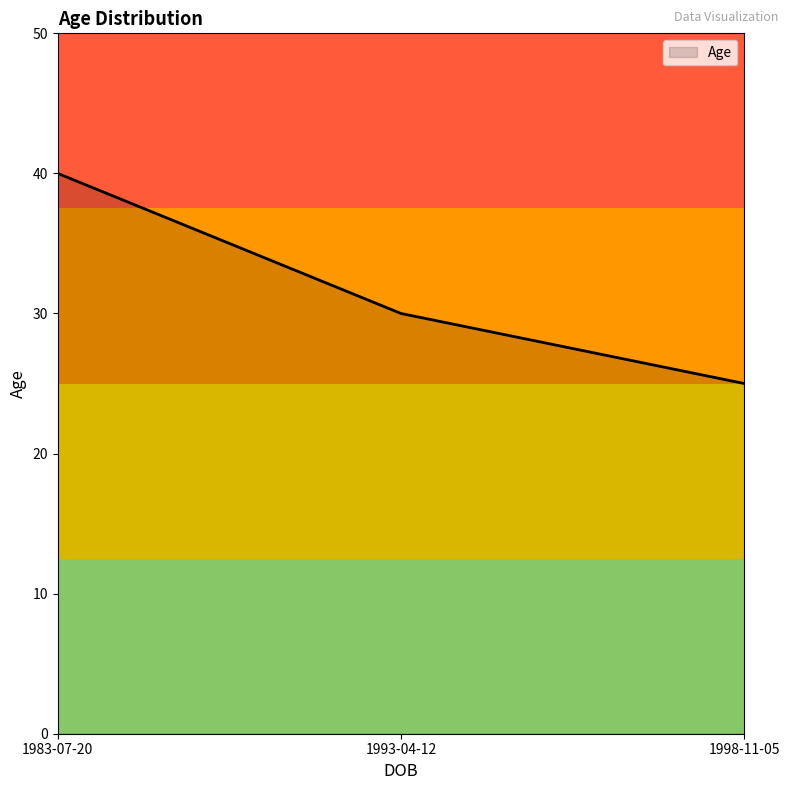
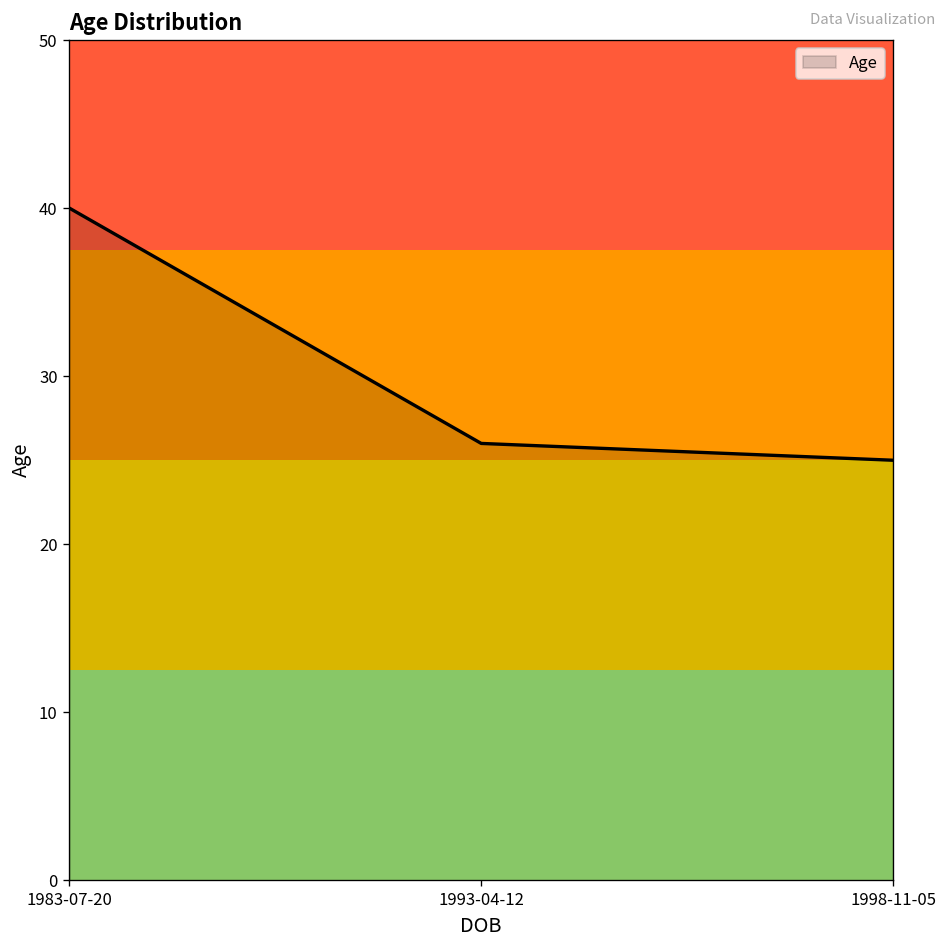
1993-04-12: 30 -> 26
